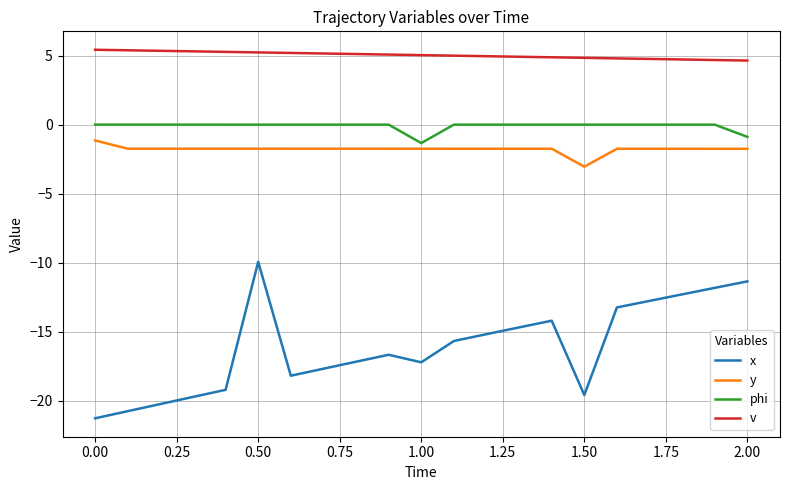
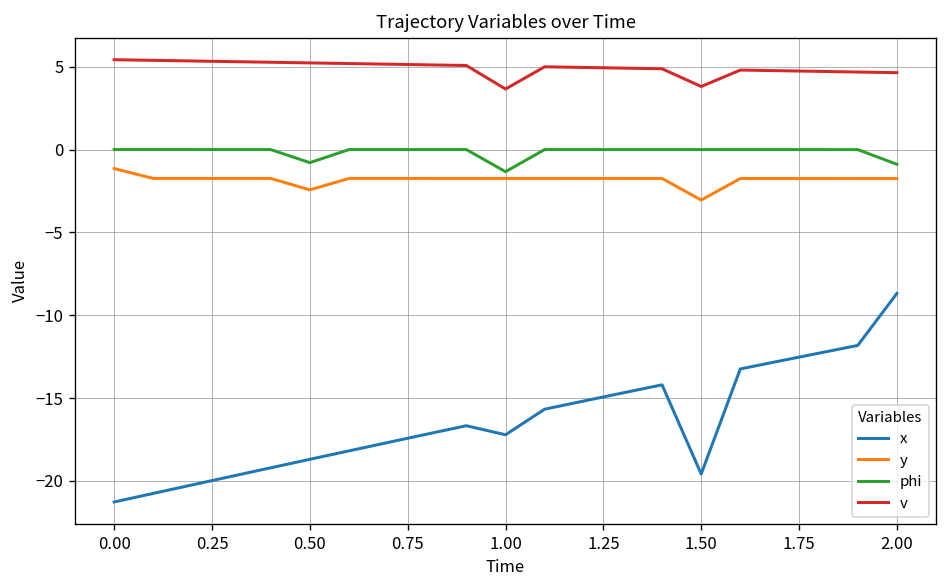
x, 0.50: -9.9 -> -18.7
y, 0.50: -1.7 -> -2.4
phi, 0.50: 0.0 -> -0.8
v, 1.00: 5.0 -> 3.7
v, 1.50: 4.8 -> 3.8
x, 2.00: -11.4 -> -8.7
